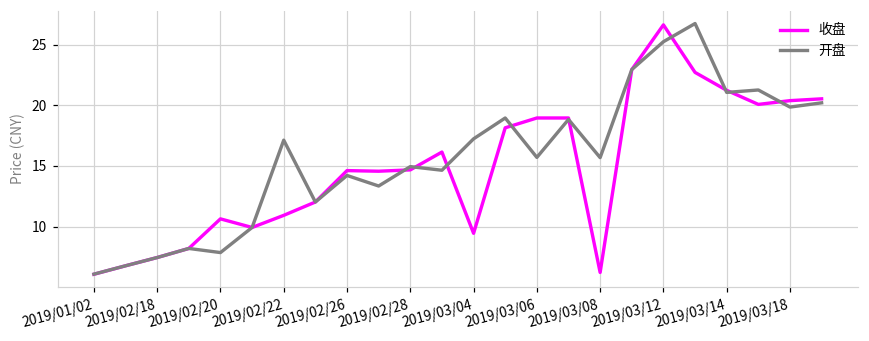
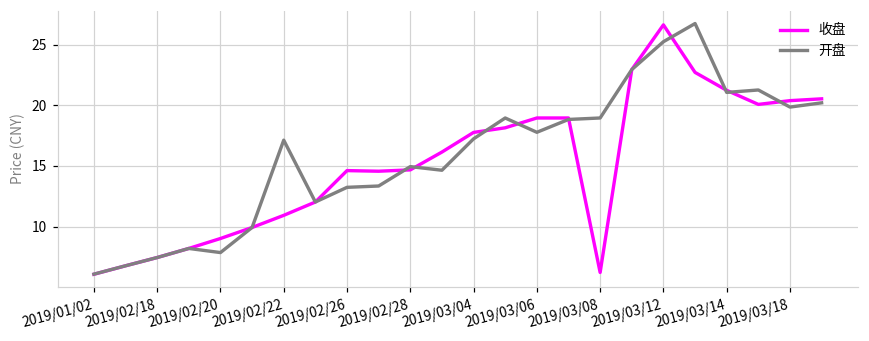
收盘, 2019/02/20: 10.6 -> 9.0
开盘, 2019/02/26: 14.2 -> 13.2
收盘, 2019/03/04: 9.4 -> 17.8
开盘, 2019/03/06: 15.7 -> 17.8
开盘, 2019/03/08: 15.7 -> 19.0
